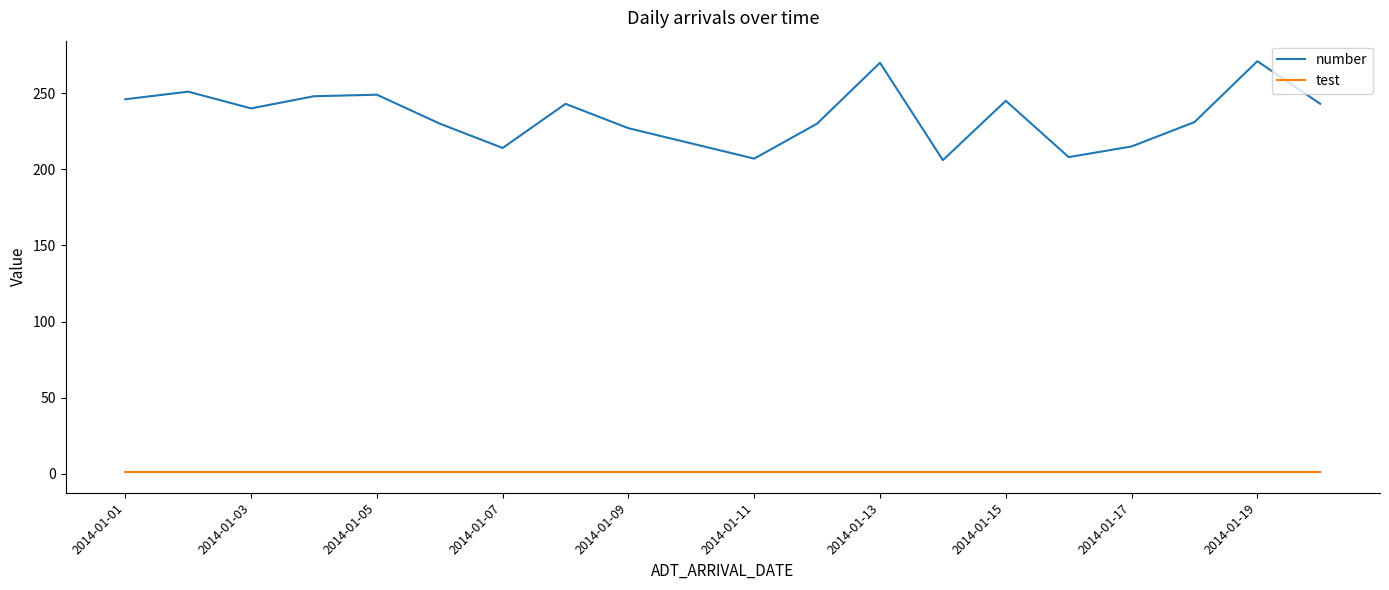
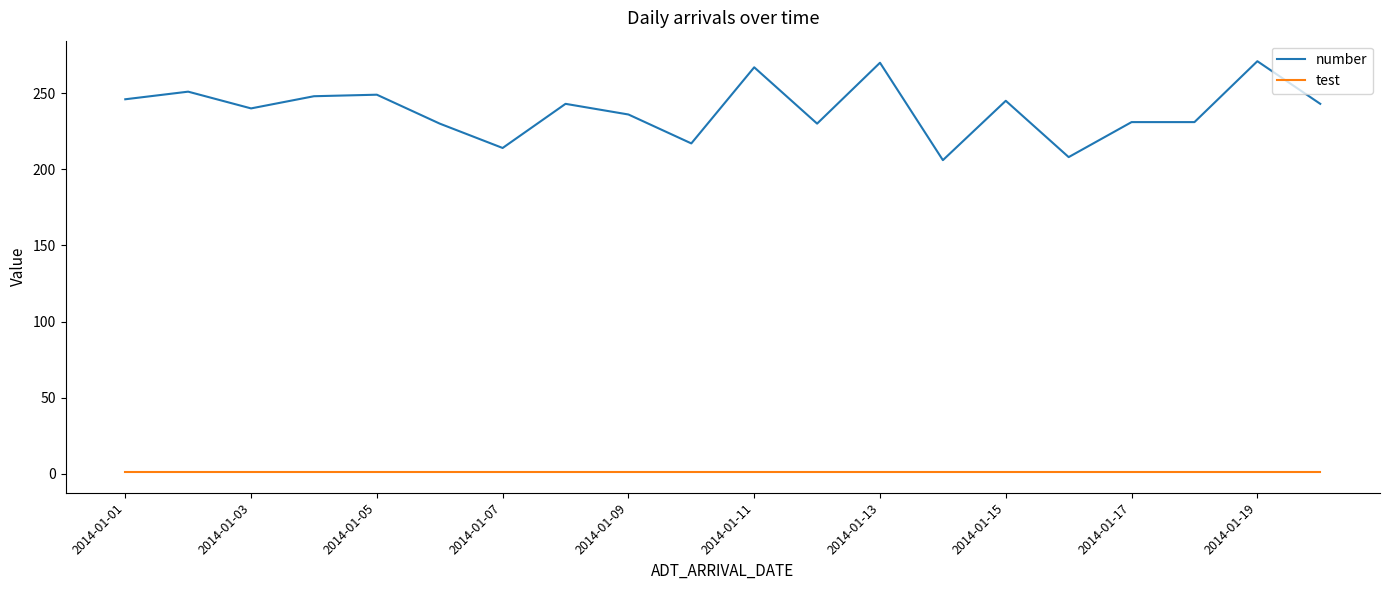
number, 2014-01-09: 227 -> 236
number, 2014-01-11: 207 -> 267
number, 2014-01-17: 215 -> 231
